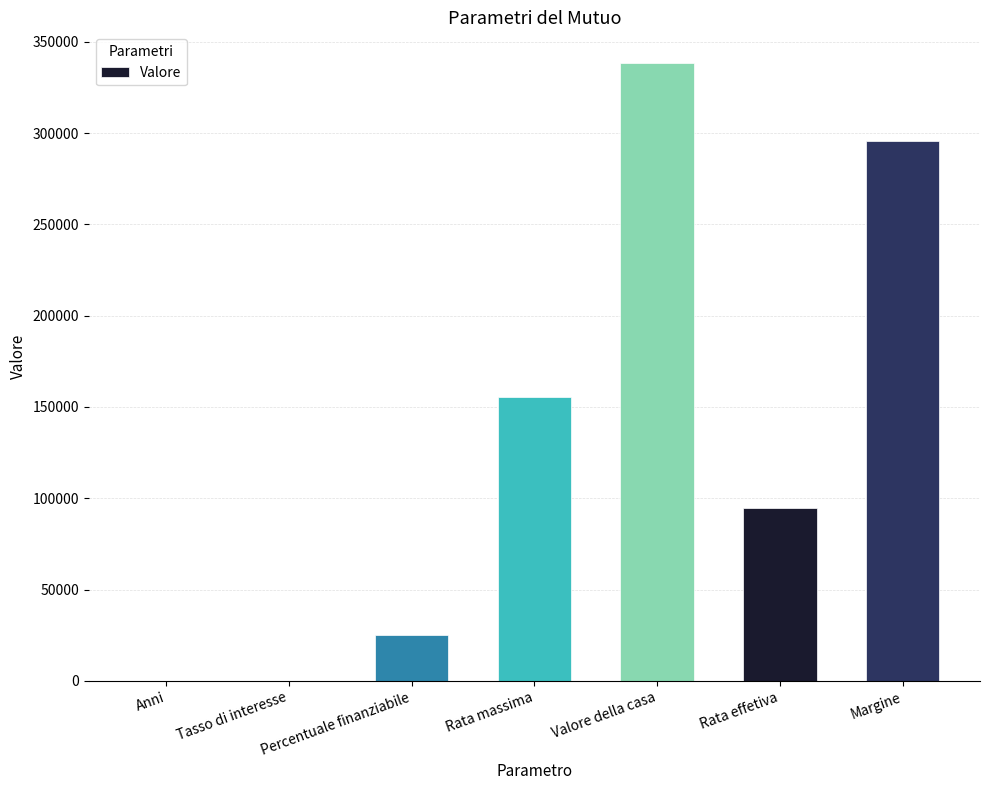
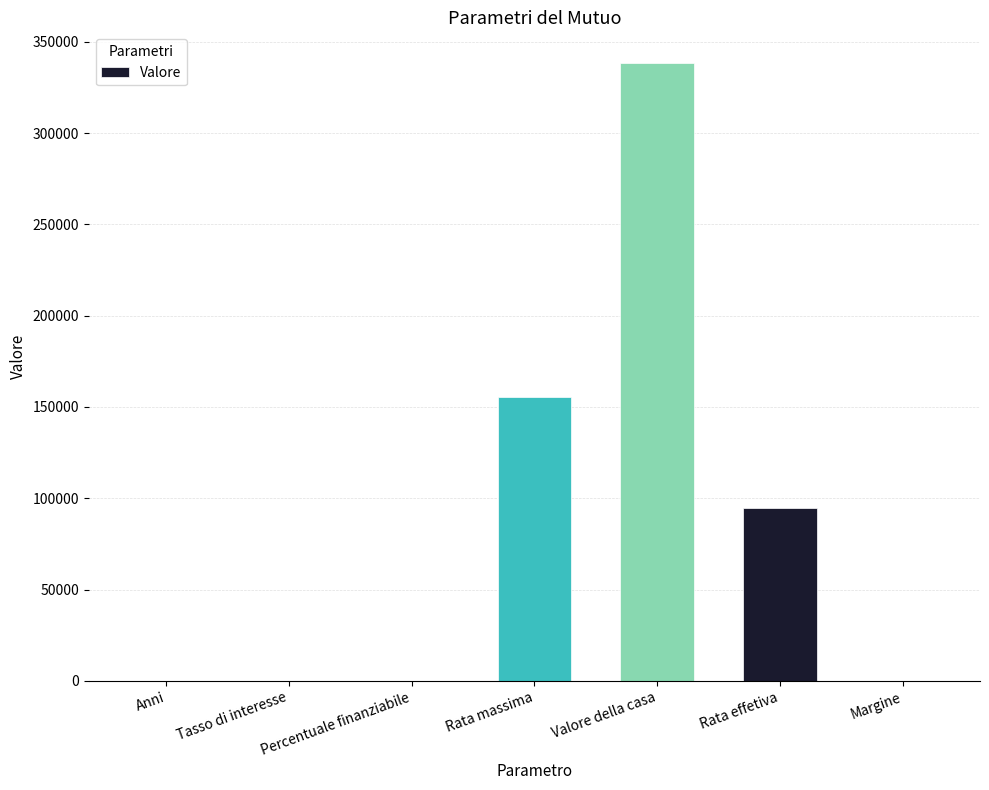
Percentuale finanziabile: 25000 -> 0
Margine: 296000 -> 0
